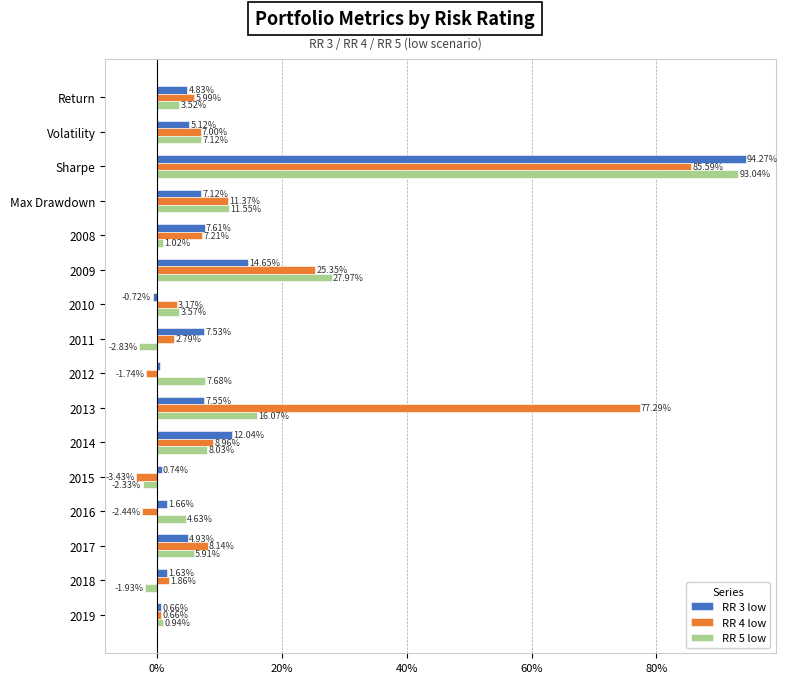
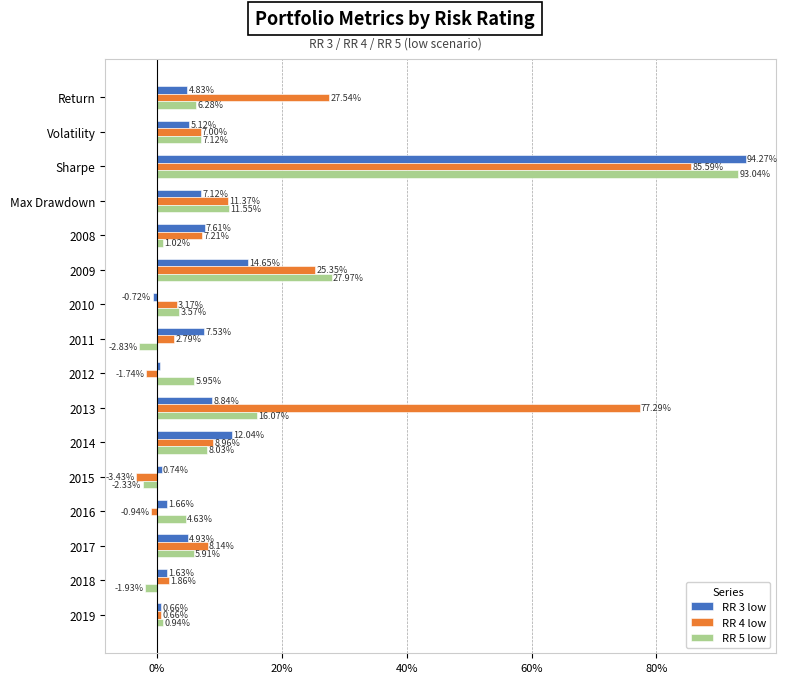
RR 4 low, Return: 5.99% -> 27.54%
RR 5 low, Return: 3.52% -> 6.28%
RR 5 low, 2012: 7.68% -> 5.95%
RR 3 low, 2013: 7.55% -> 8.84%
RR 4 low, 2016: -2.44% -> -0.94%
